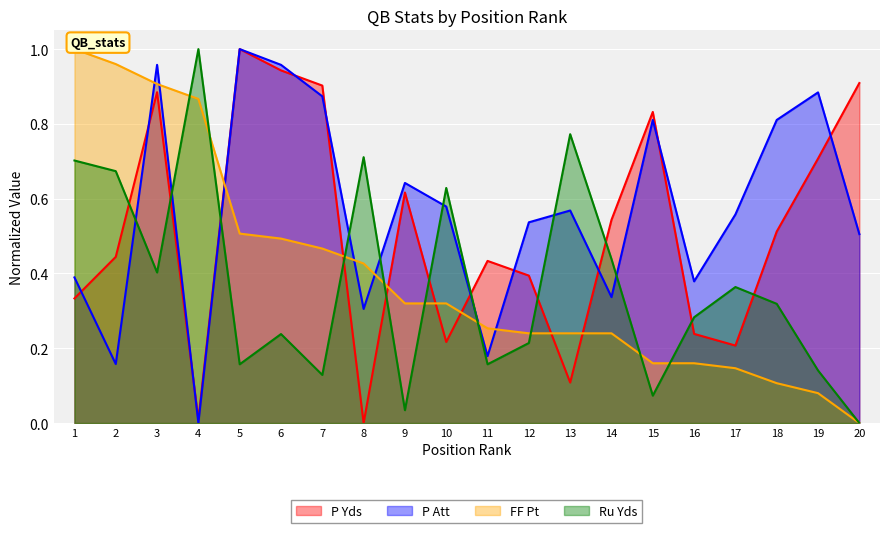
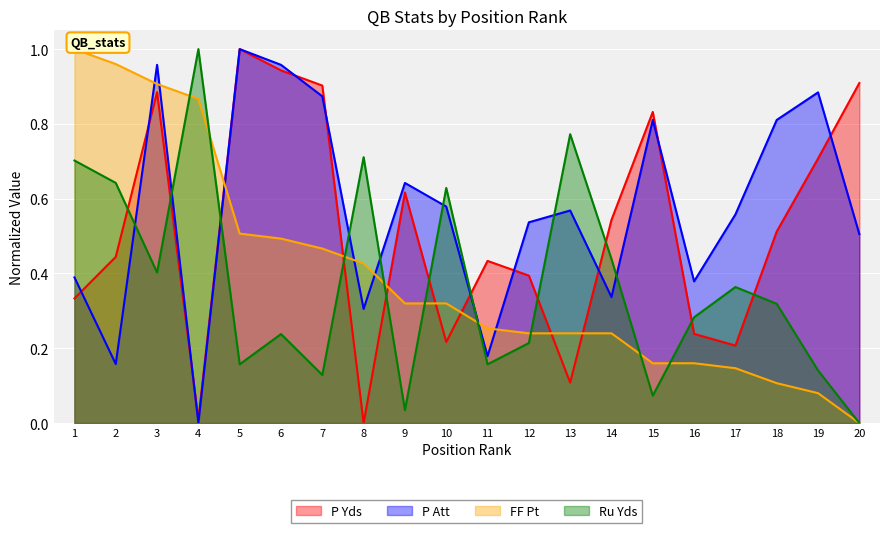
Ru Yds, 2: 0.67 -> 0.64
